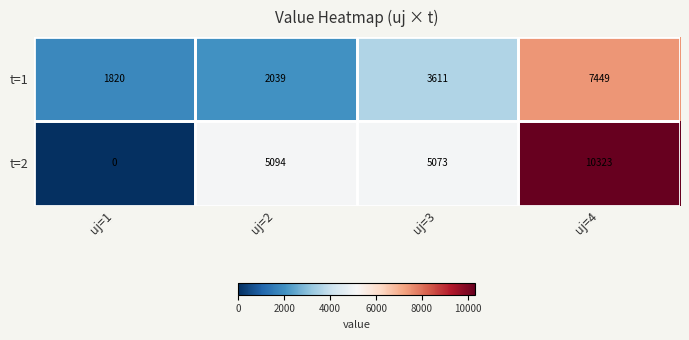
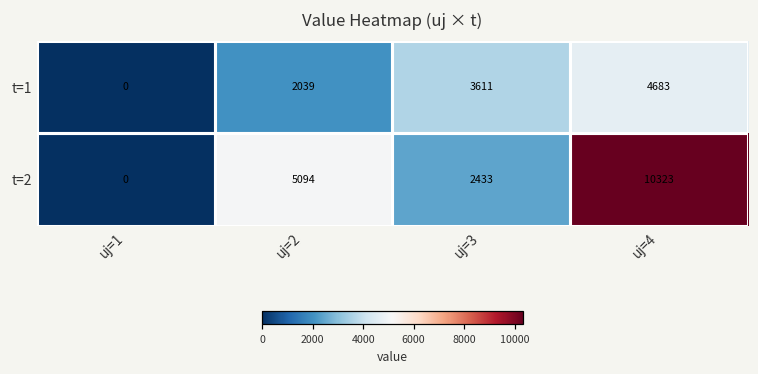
t=1, uj=1: 1820 -> 0
t=1, uj=4: 7449 -> 4683
t=2, uj=3: 5073 -> 2433
